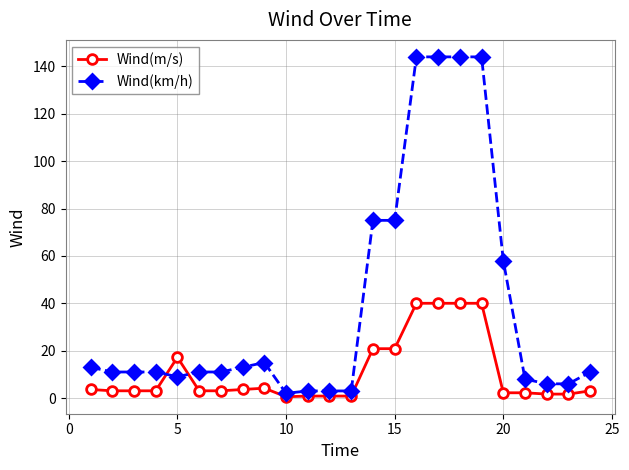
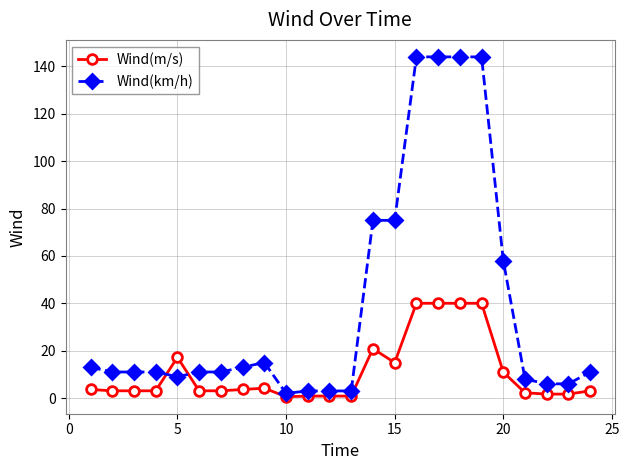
Wind(m/s), 15: 21 -> 15
Wind(m/s), 20: 2 -> 11
